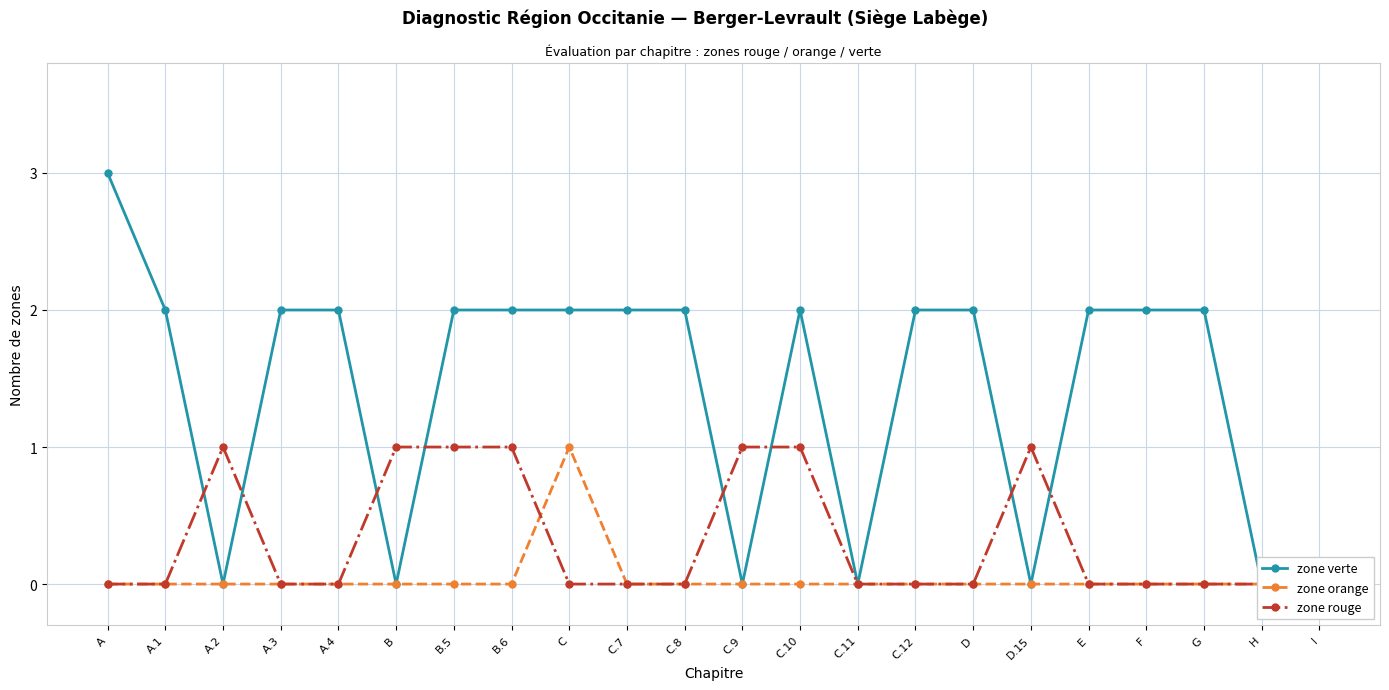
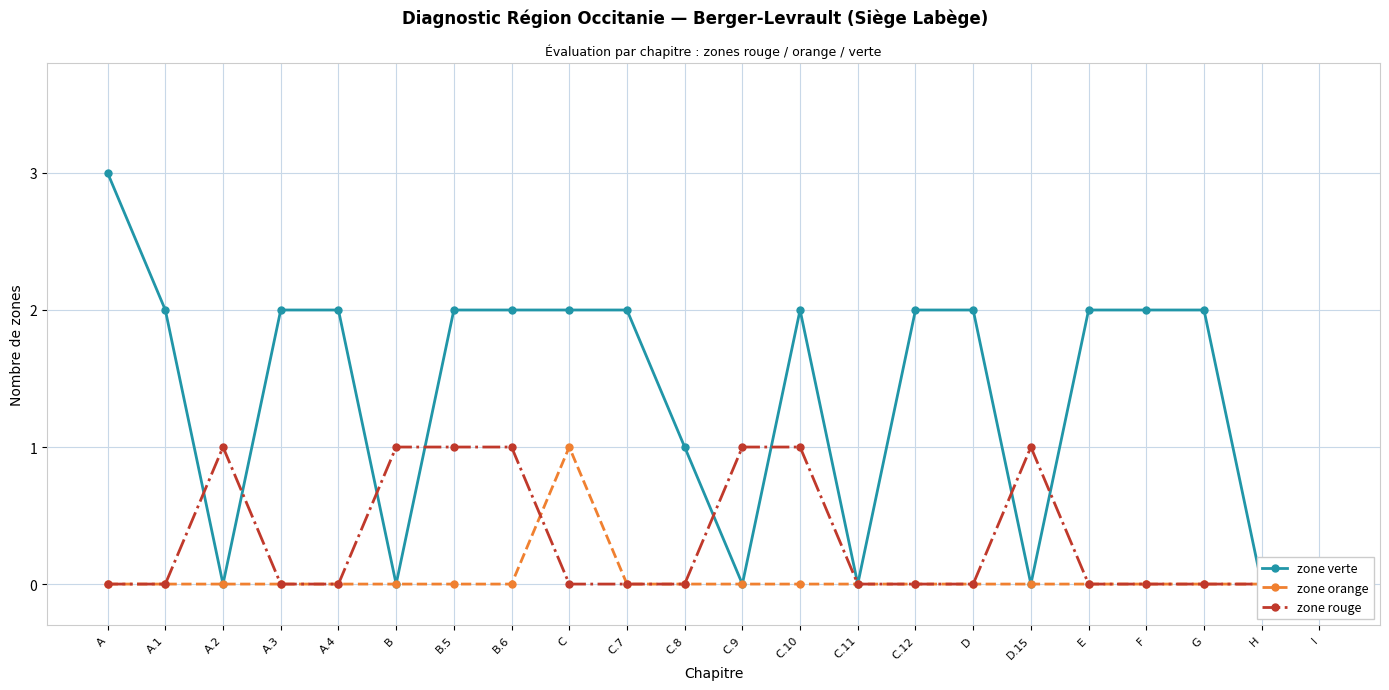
zone verte, C.8: 2 -> 1
